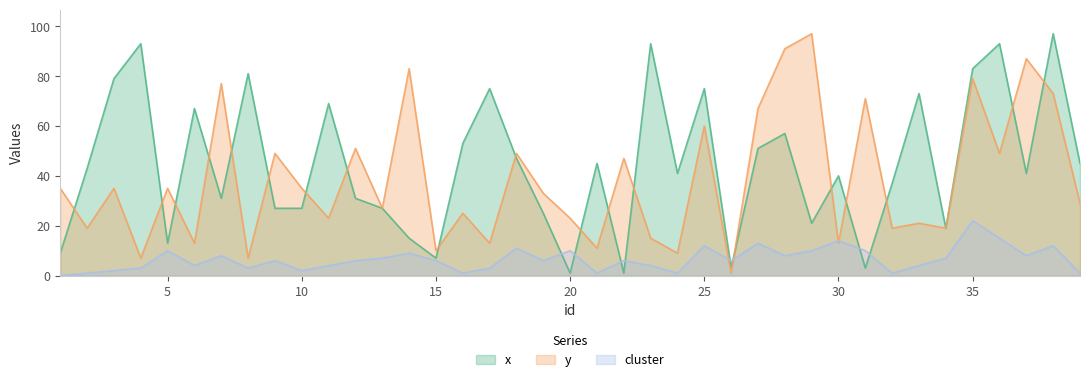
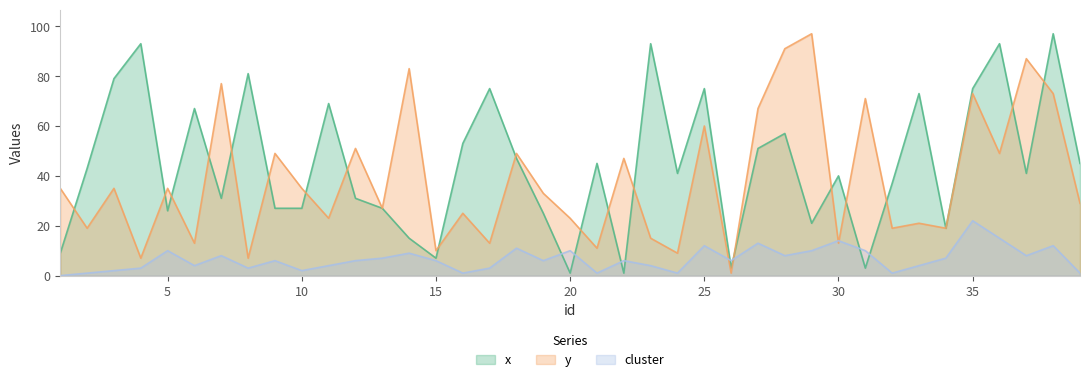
x, 5: 13 -> 26
x, 35: 83 -> 75
y, 35: 79 -> 73
